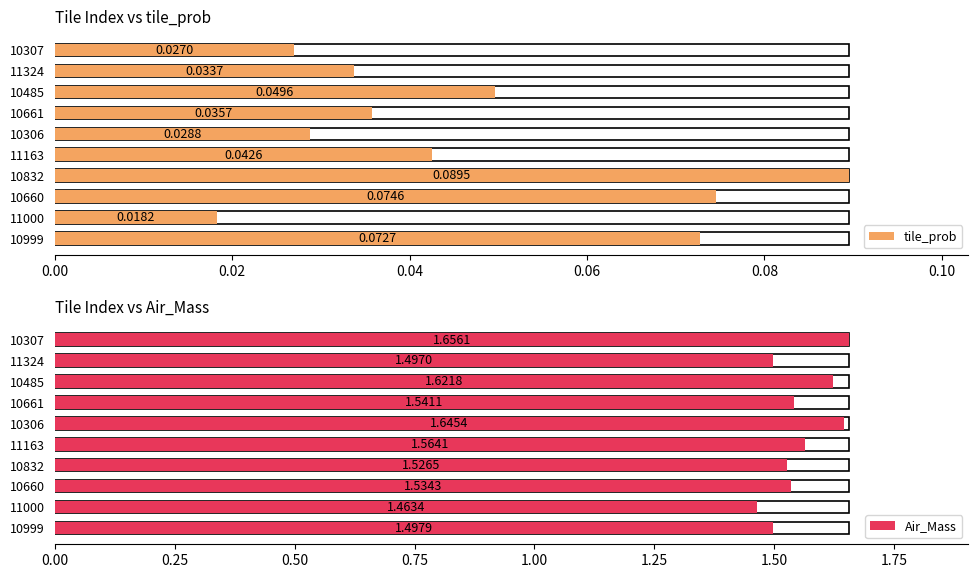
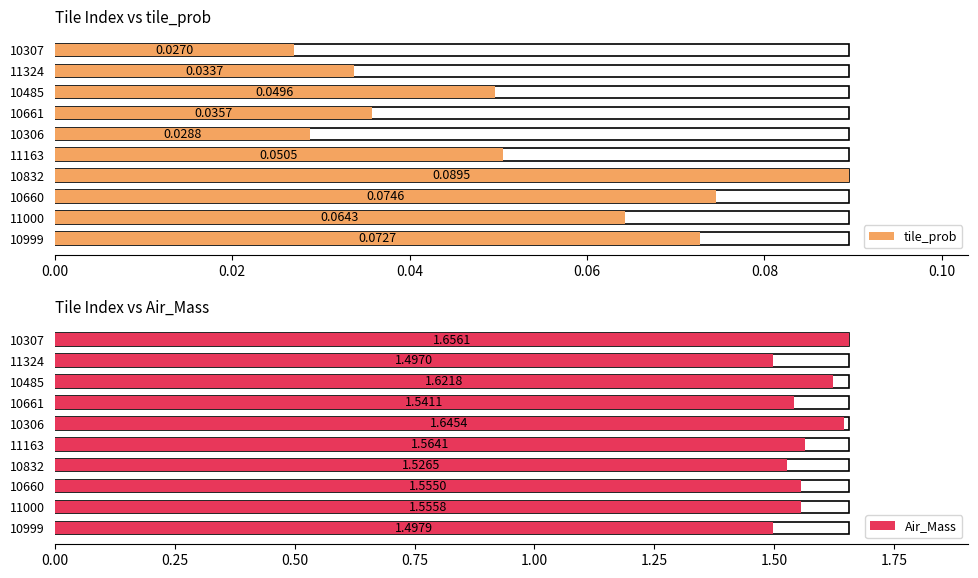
Tile Index vs tile_prob, tile_prob, 11163: 0.0426 -> 0.0505
Tile Index vs tile_prob, tile_prob, 11000: 0.0182 -> 0.0643
Tile Index vs Air_Mass, Air_Mass, 10660: 1.5343 -> 1.5550
Tile Index vs Air_Mass, Air_Mass, 11000: 1.4634 -> 1.5558
